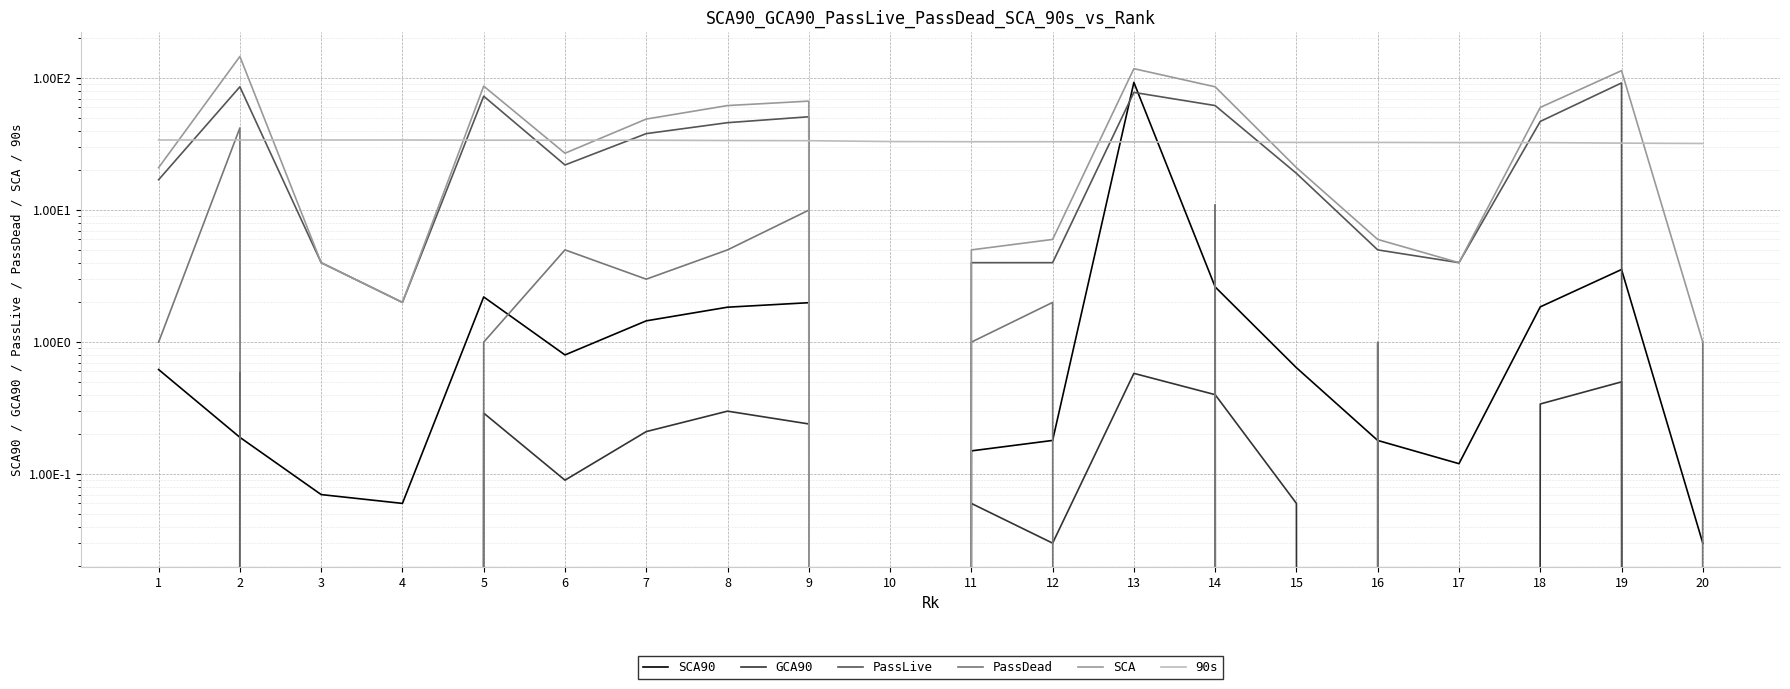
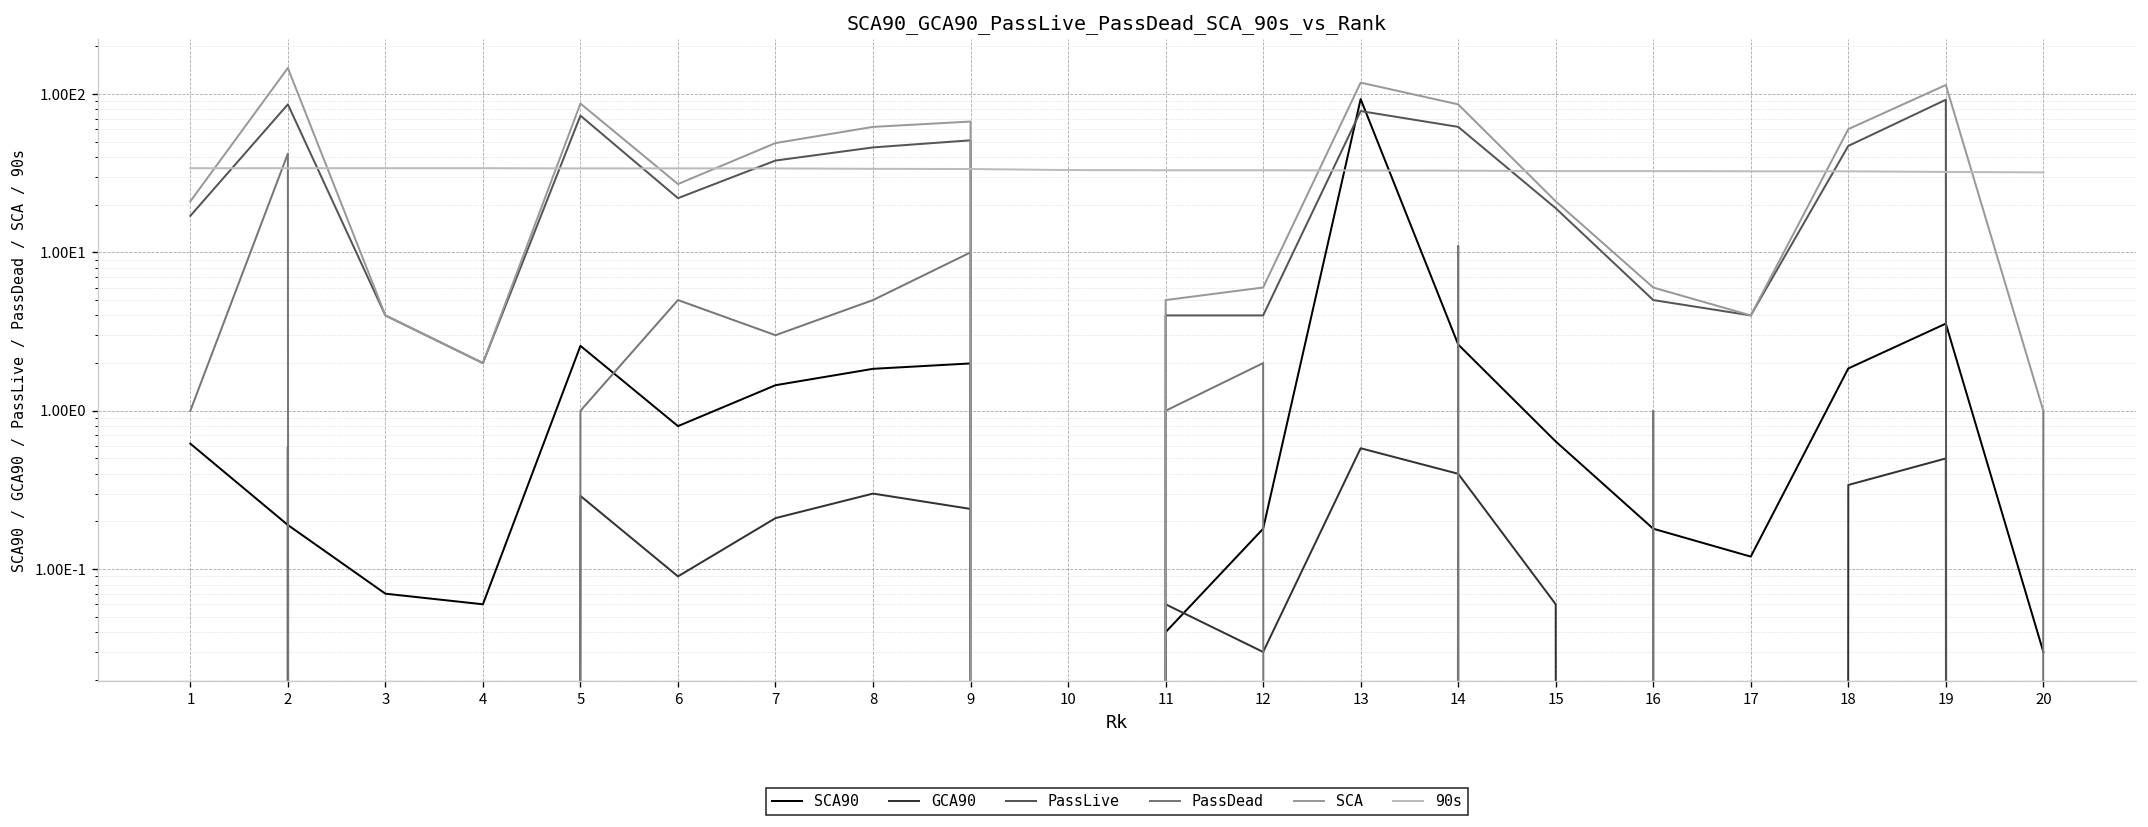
SCA90, 5: 2.2 -> 2.6
SCA90, 11: 0.15 -> 0.04
